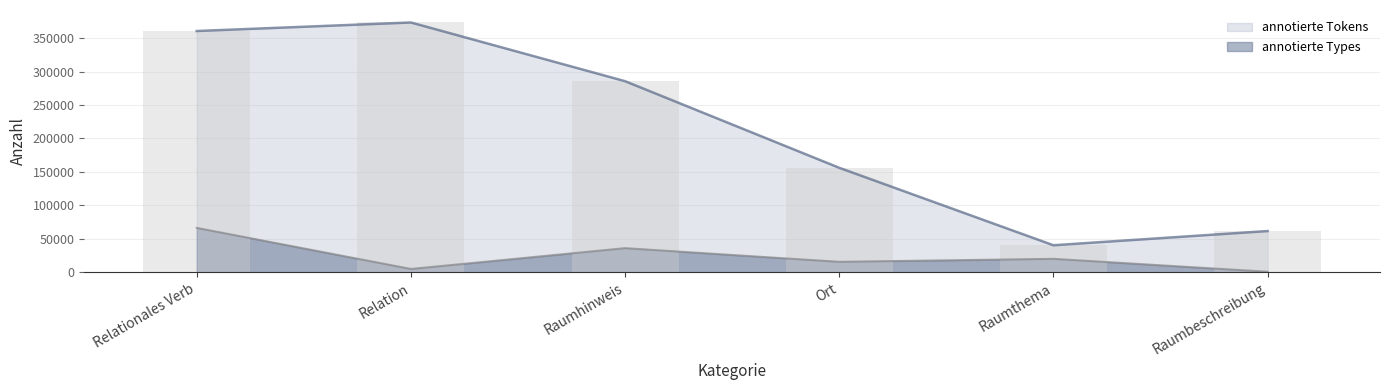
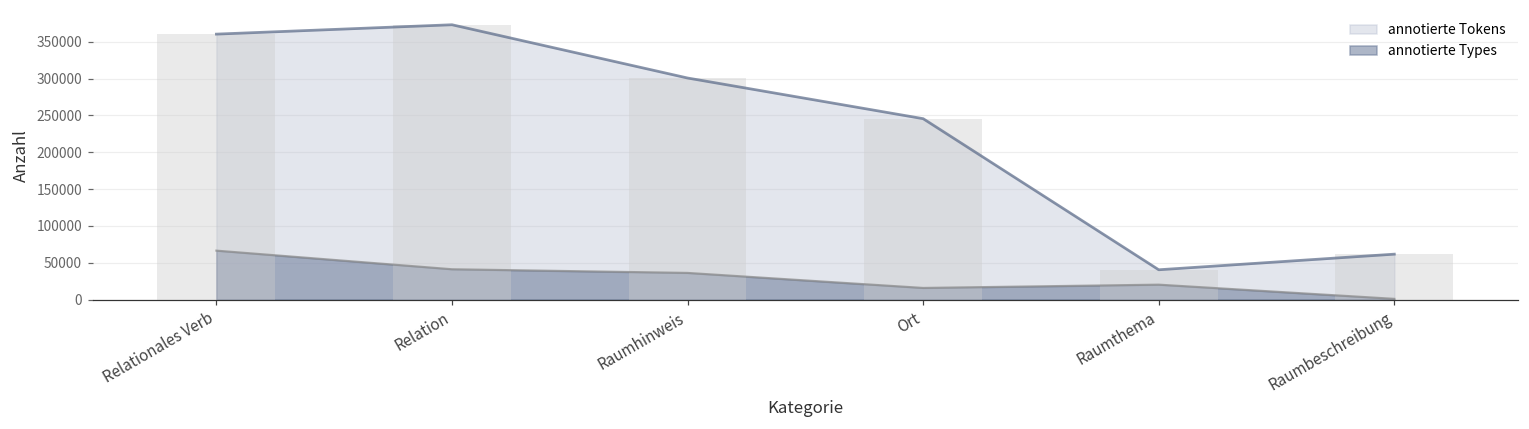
annotierte Types, Relation: 10000 -> 40000
annotierte Tokens, Raumhinweis: 290000 -> 300000
annotierte Tokens, Ort: 160000 -> 250000
